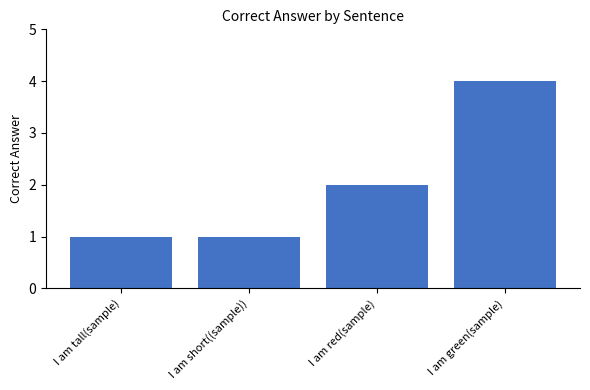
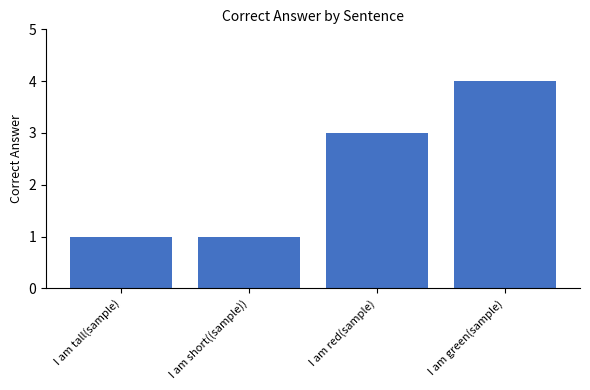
I am red(sample): 2 -> 3
